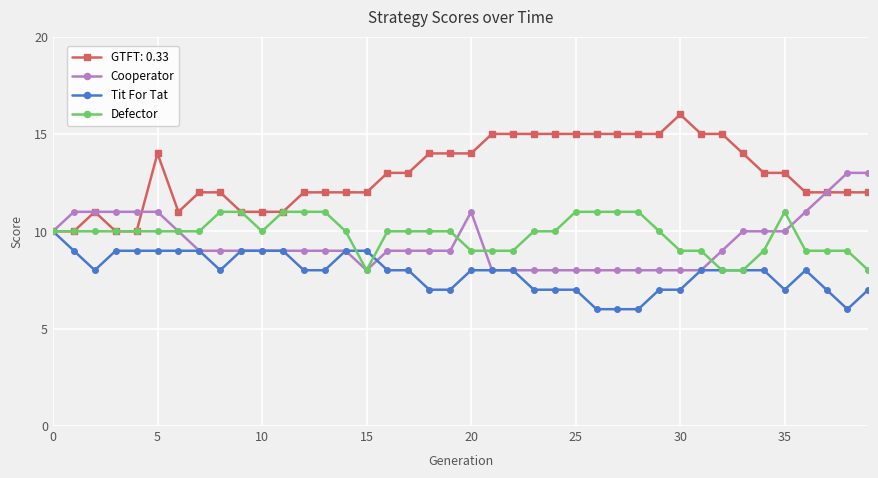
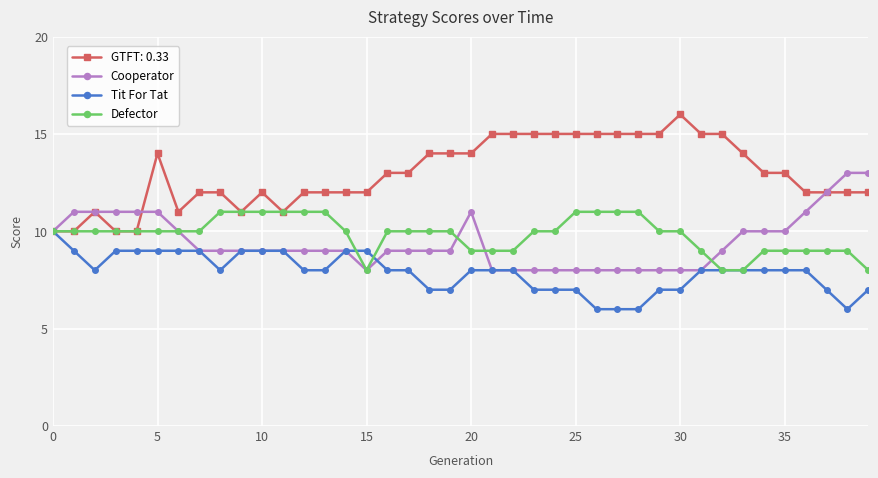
GTFT: 0.33, 10: 11 -> 12
Defector, 10: 10 -> 11
Defector, 30: 9 -> 10
Tit For Tat, 35: 7 -> 8
Defector, 35: 11 -> 9
